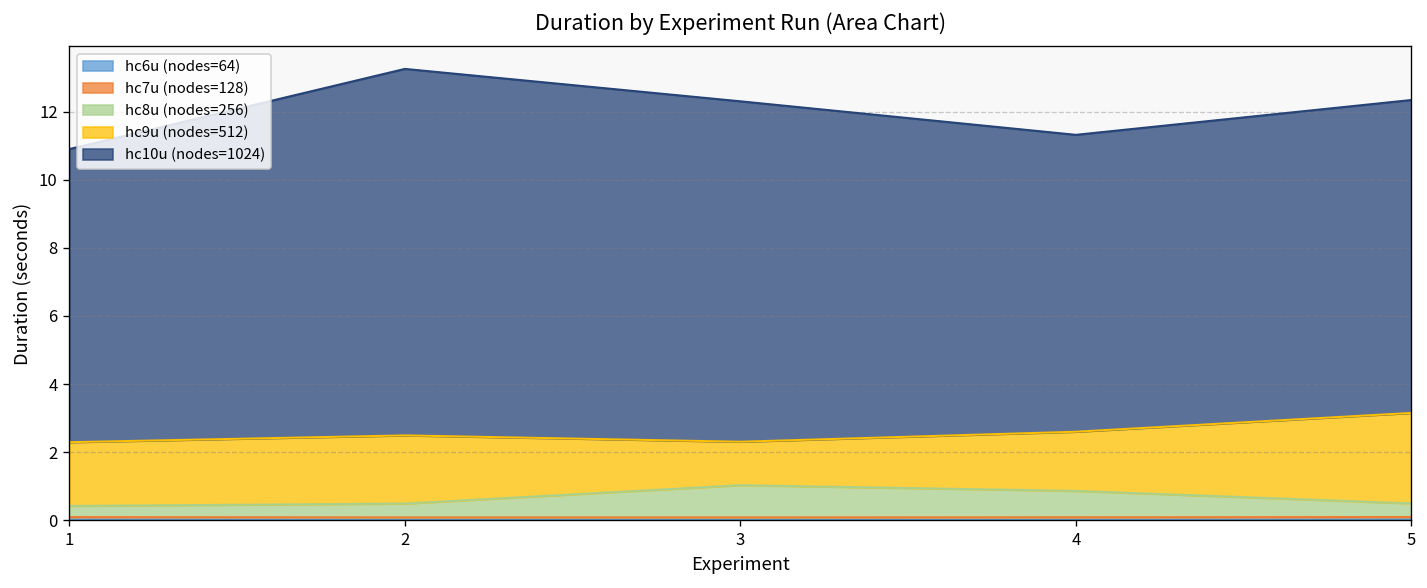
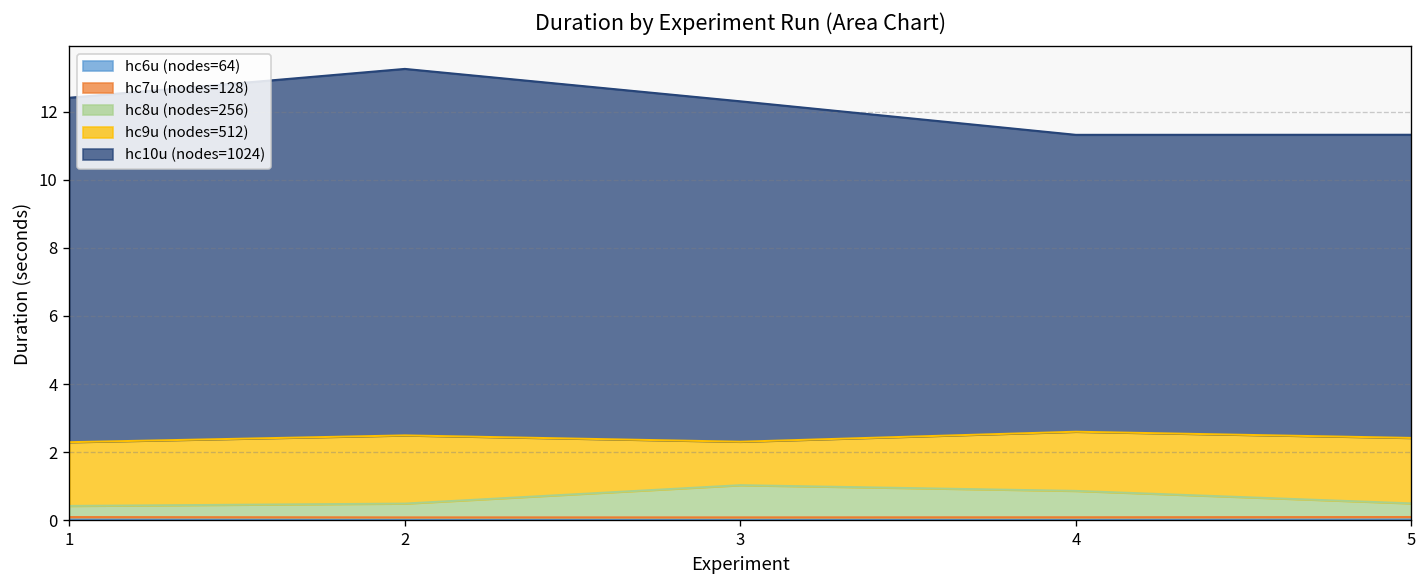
hc10u (nodes=1024), 1: 8.6 -> 10.1
hc9u (nodes=512), 5: 2.7 -> 1.9
hc10u (nodes=1024), 5: 9.2 -> 8.9
